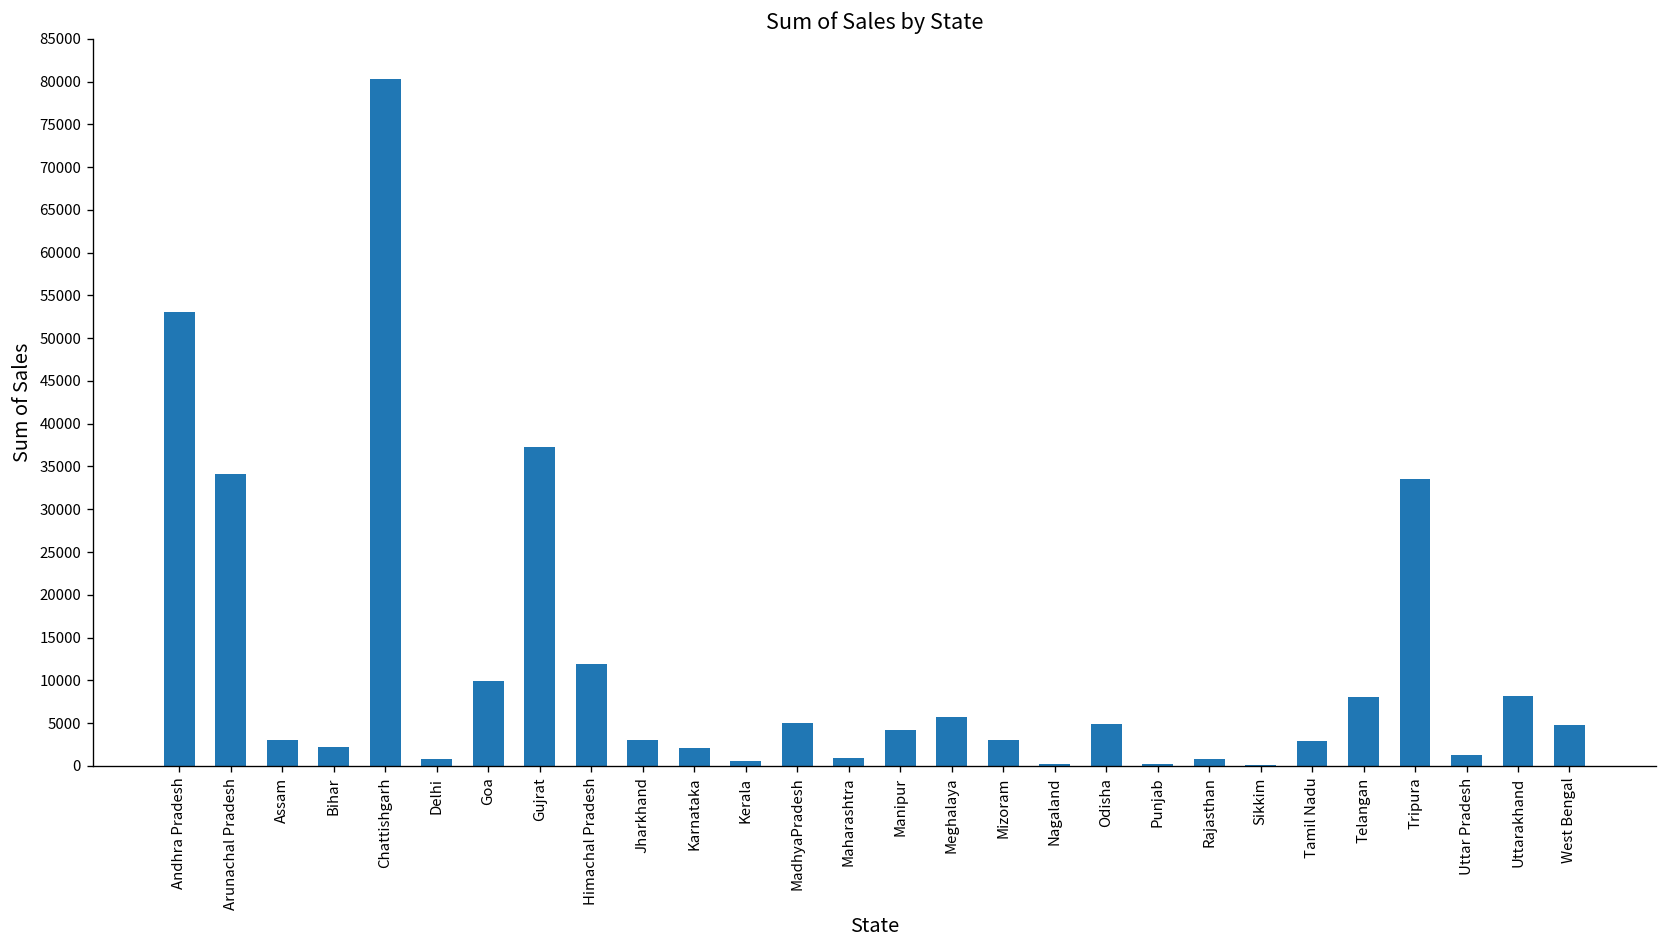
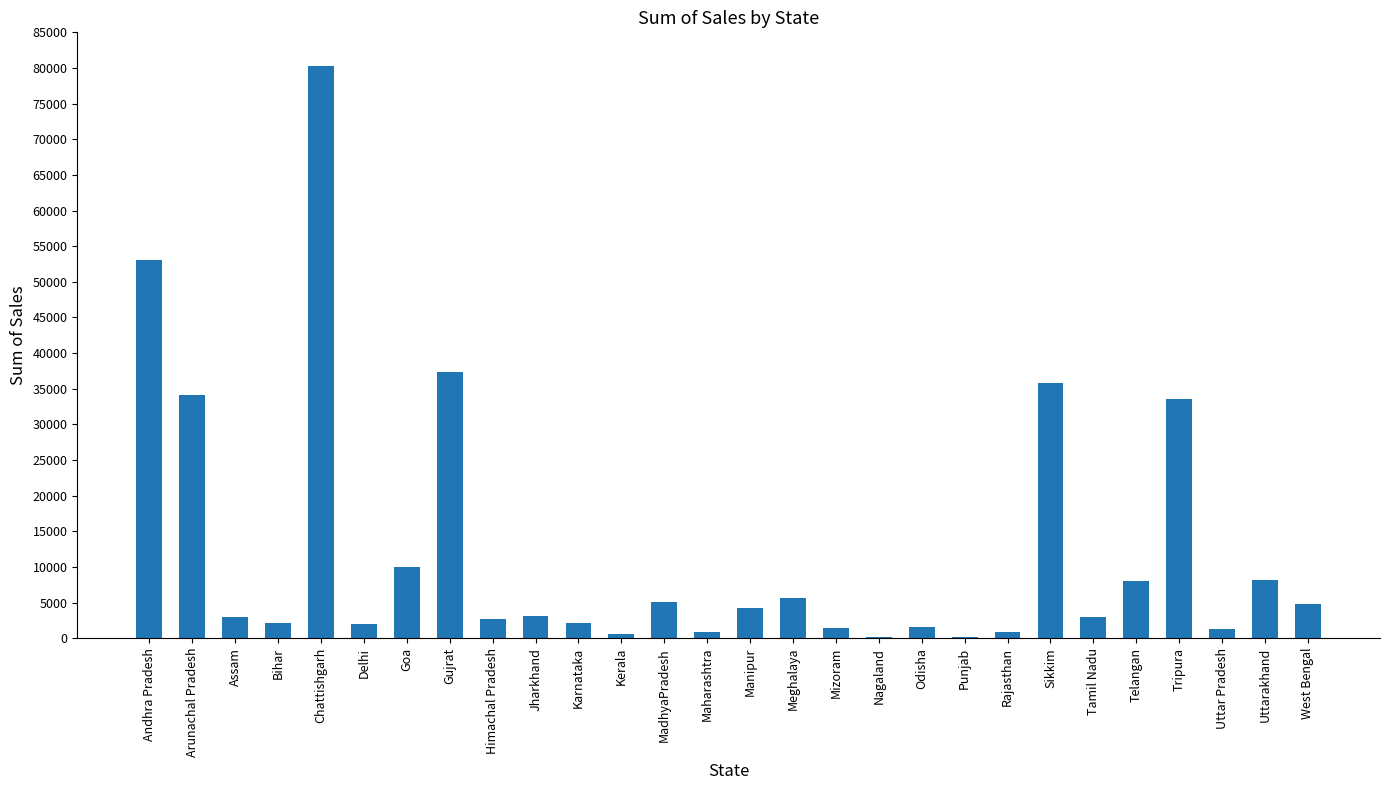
Delhi: 1000 -> 2000
Himachal Pradesh: 12000 -> 3000
Mizoram: 3000 -> 2000
Odisha: 5000 -> 2000
Sikkim: 0 -> 36000
